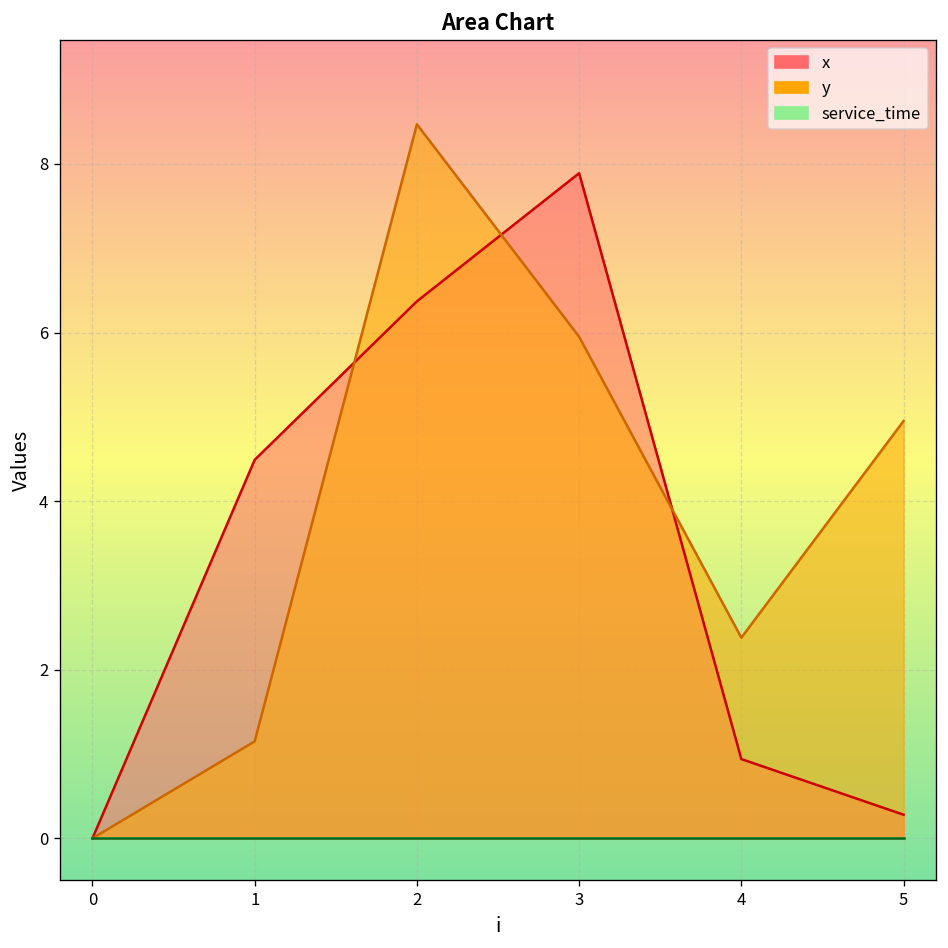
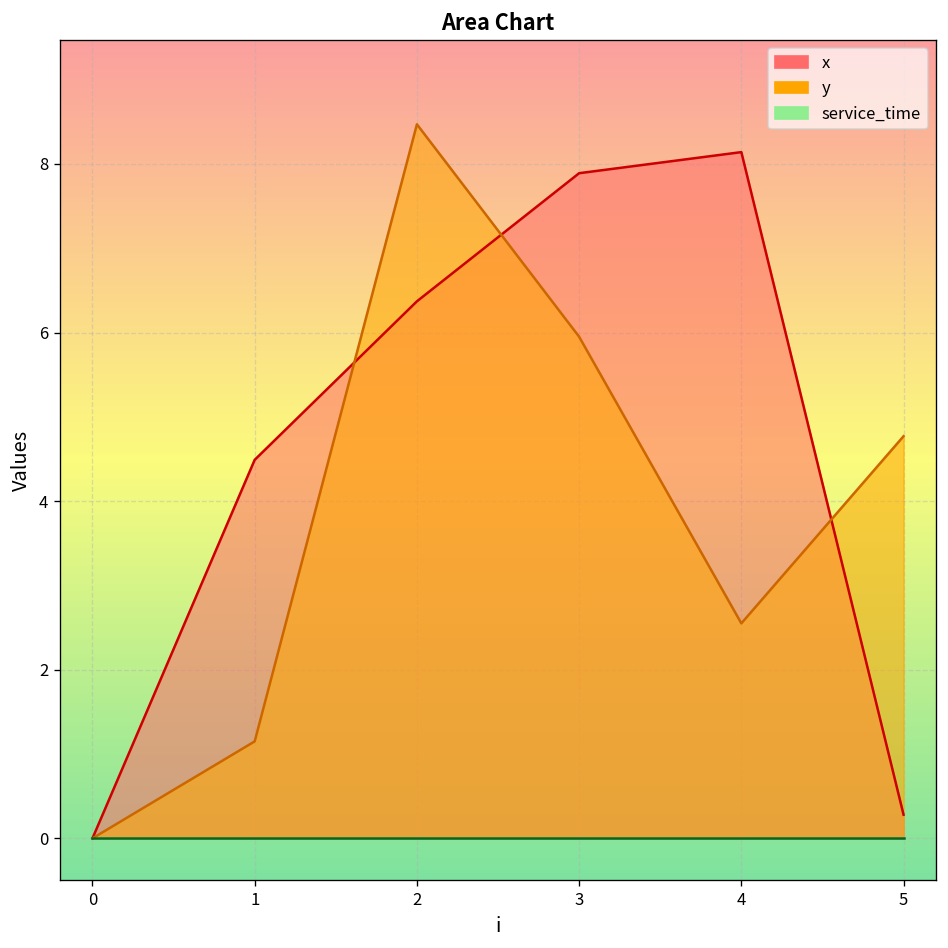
x, 4: 0.9 -> 8.1
y, 4: 2.4 -> 2.6
y, 5: 5.0 -> 4.8
